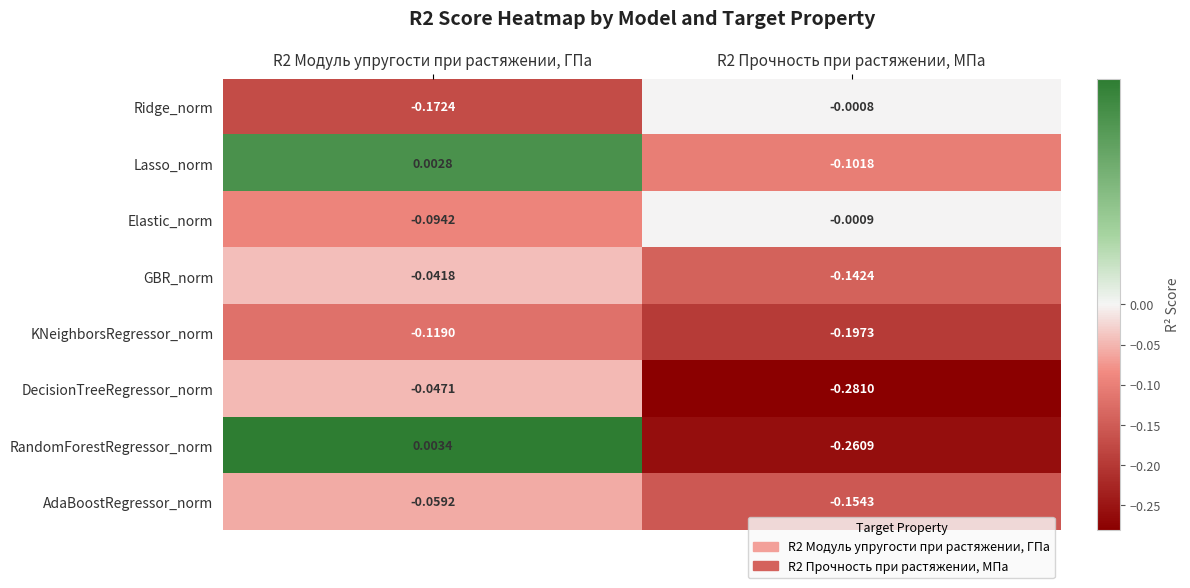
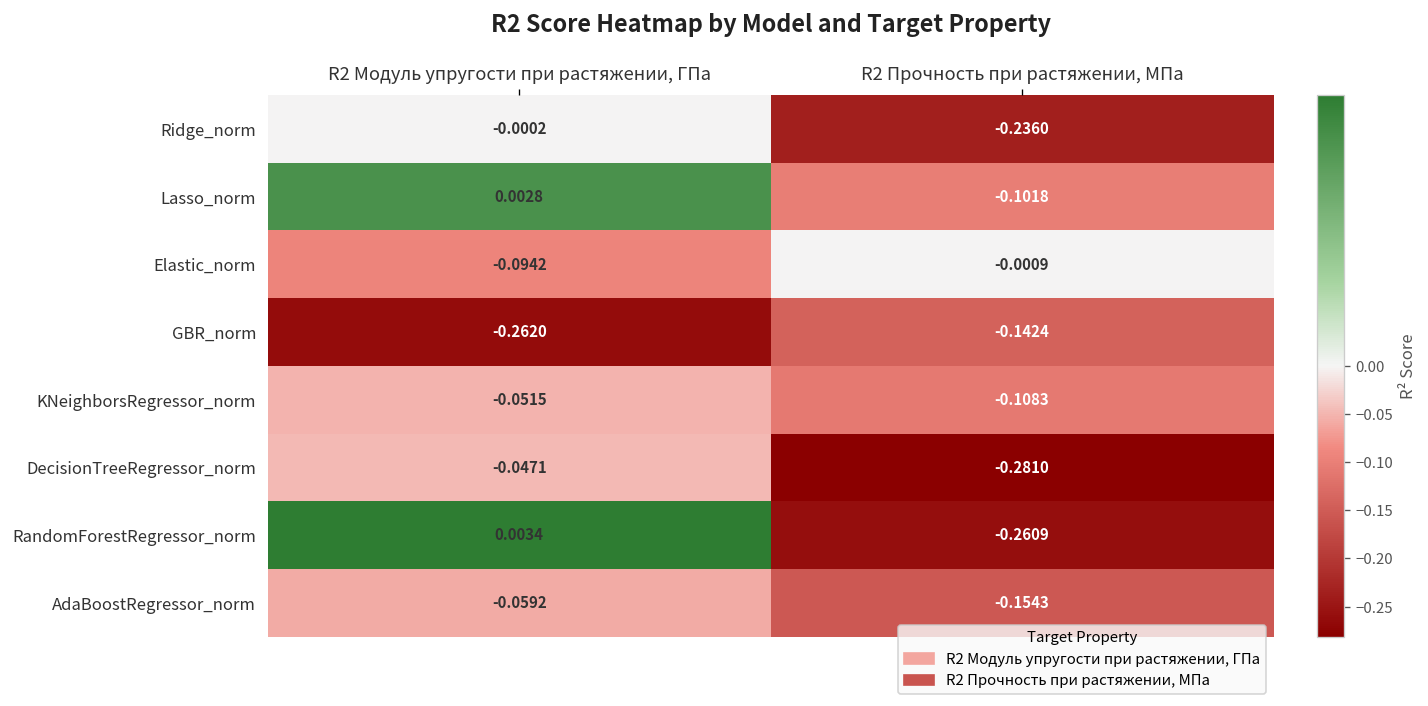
Ridge_norm, R2 Модуль упругости при растяжении, ГПа: -0.1724 -> -0.0002
Ridge_norm, R2 Прочность при растяжении, МПа: -0.0008 -> -0.2360
GBR_norm, R2 Модуль упругости при растяжении, ГПа: -0.0418 -> -0.2620
KNeighborsRegressor_norm, R2 Модуль упругости при растяжении, ГПа: -0.1190 -> -0.0515
KNeighborsRegressor_norm, R2 Прочность при растяжении, МПа: -0.1973 -> -0.1083
